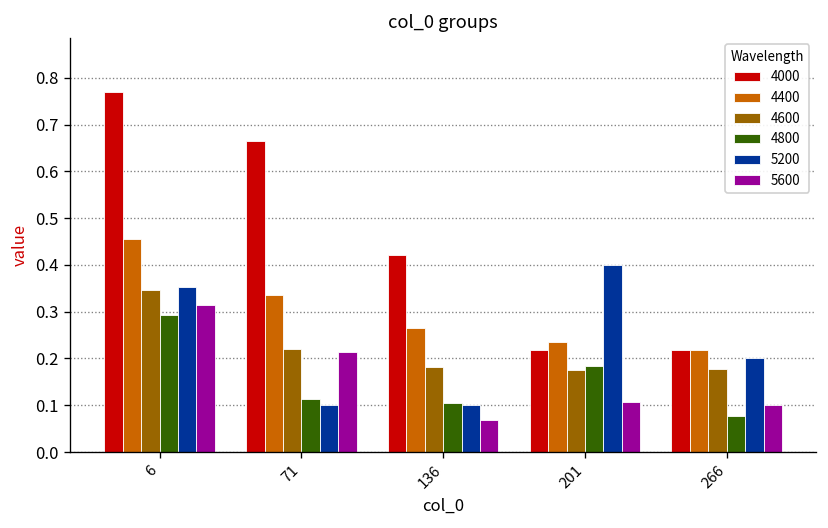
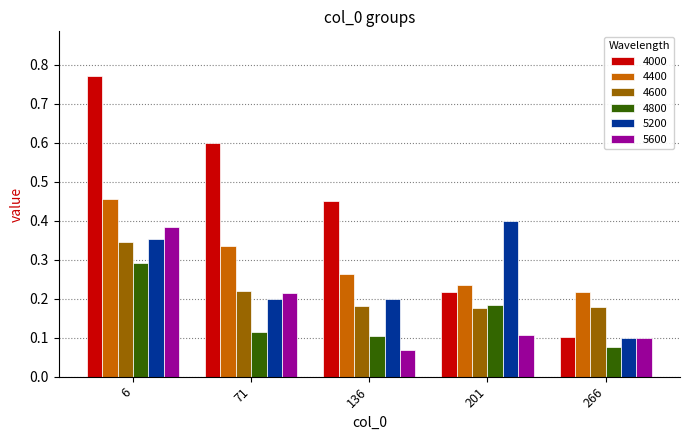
5600, 6: 0.31 -> 0.38
4000, 71: 0.67 -> 0.60
5200, 71: 0.1 -> 0.2
4000, 136: 0.42 -> 0.45
5200, 136: 0.1 -> 0.2
4000, 266: 0.22 -> 0.10
5200, 266: 0.2 -> 0.1
